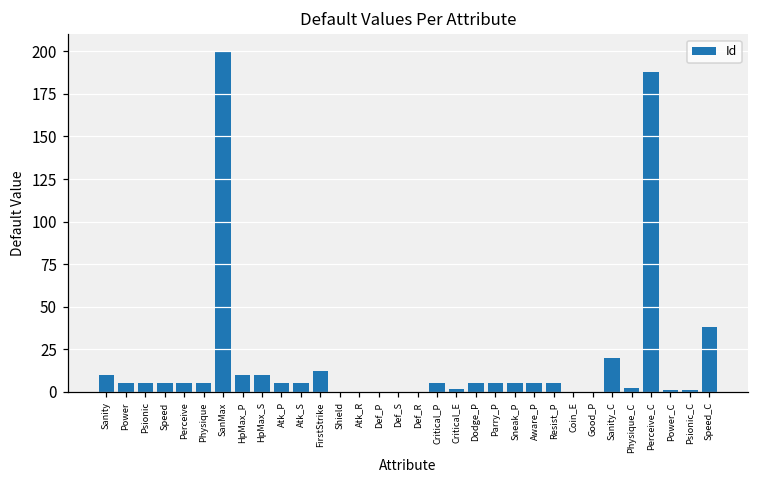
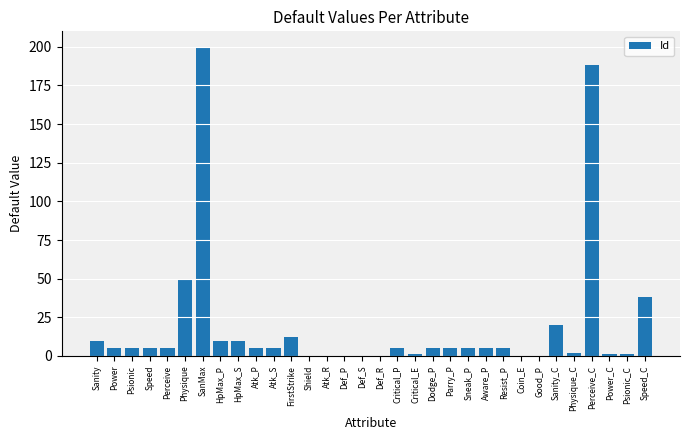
Physique: 5 -> 50
